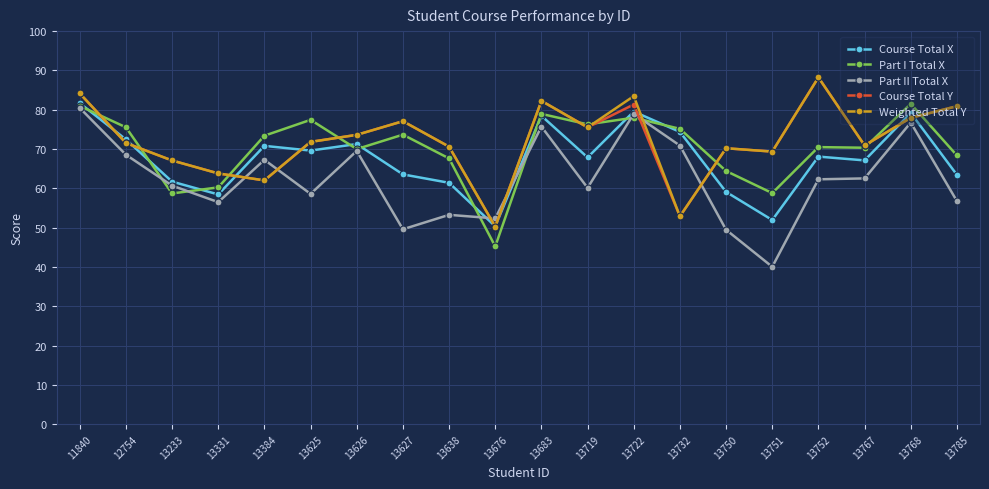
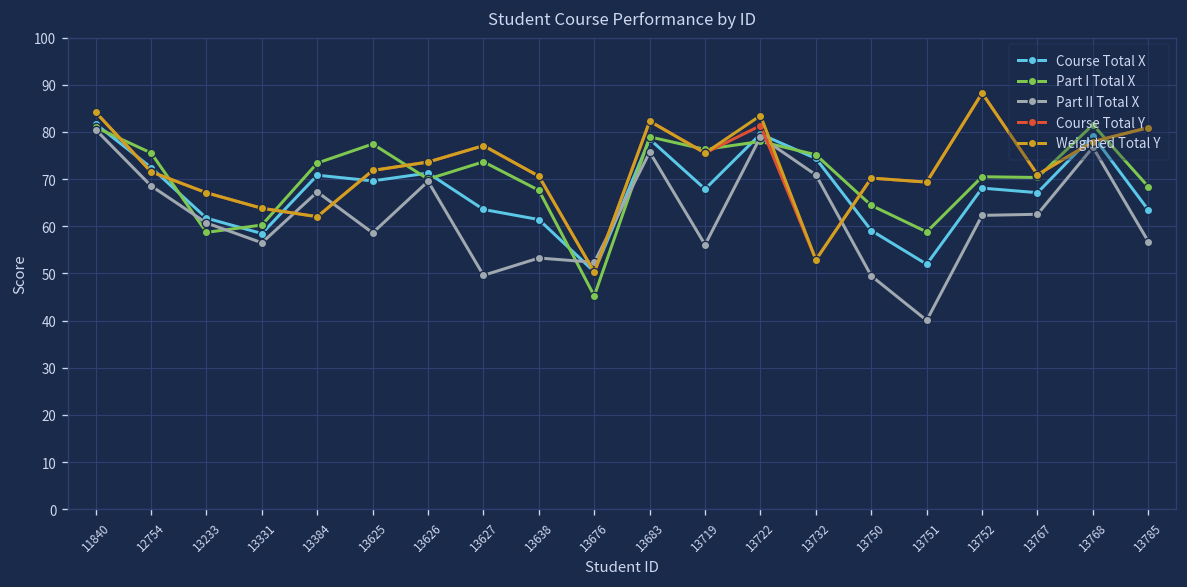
Part II Total X, 13719: 60 -> 56
